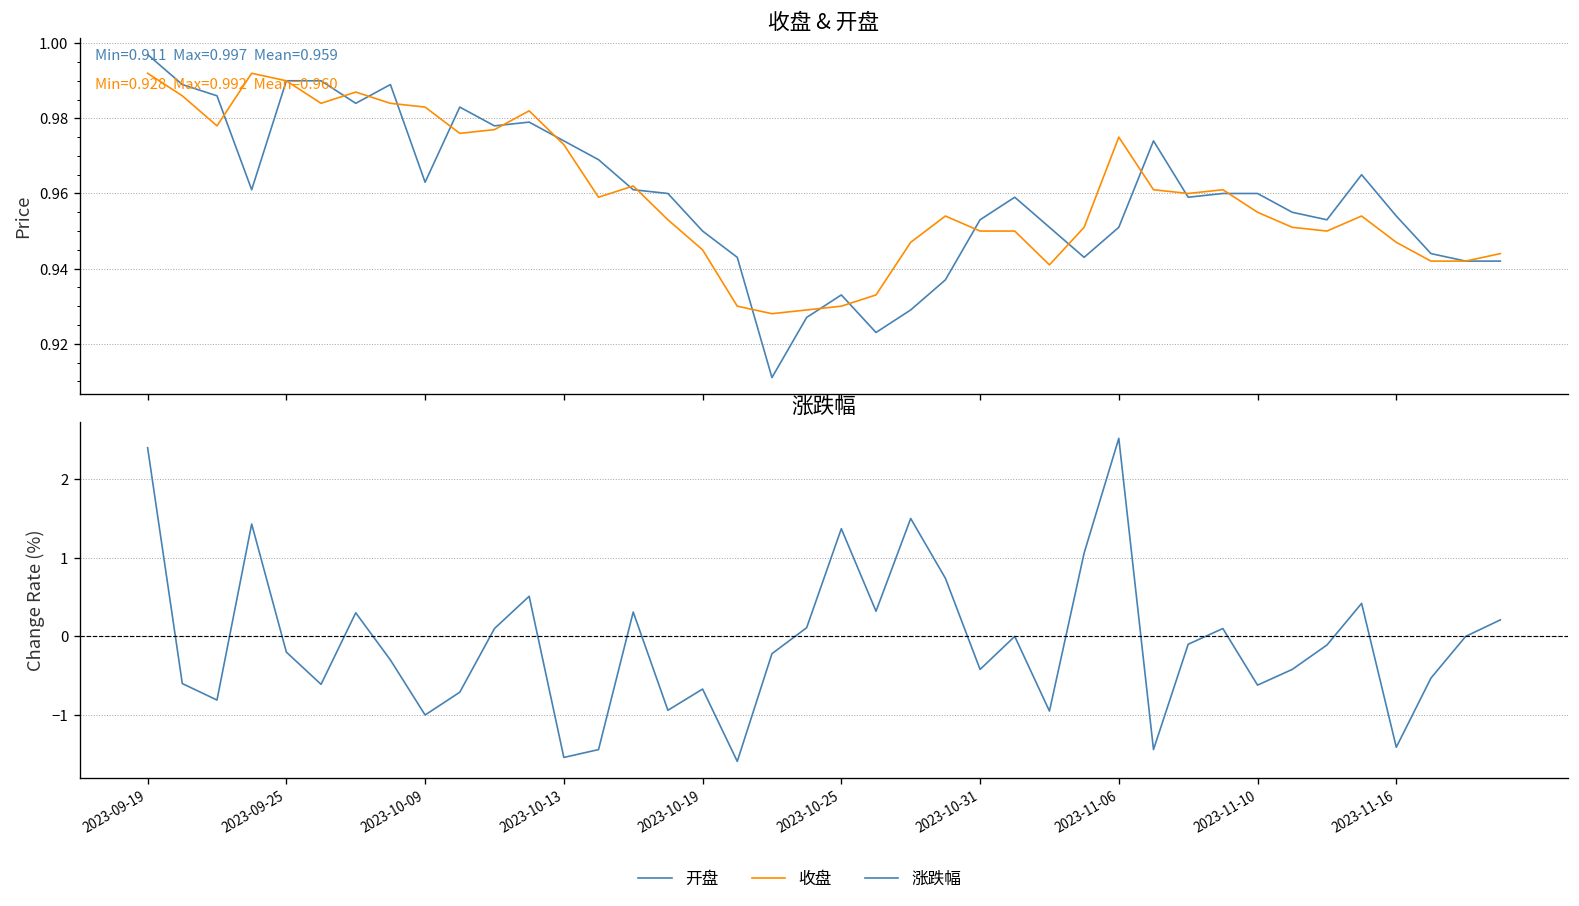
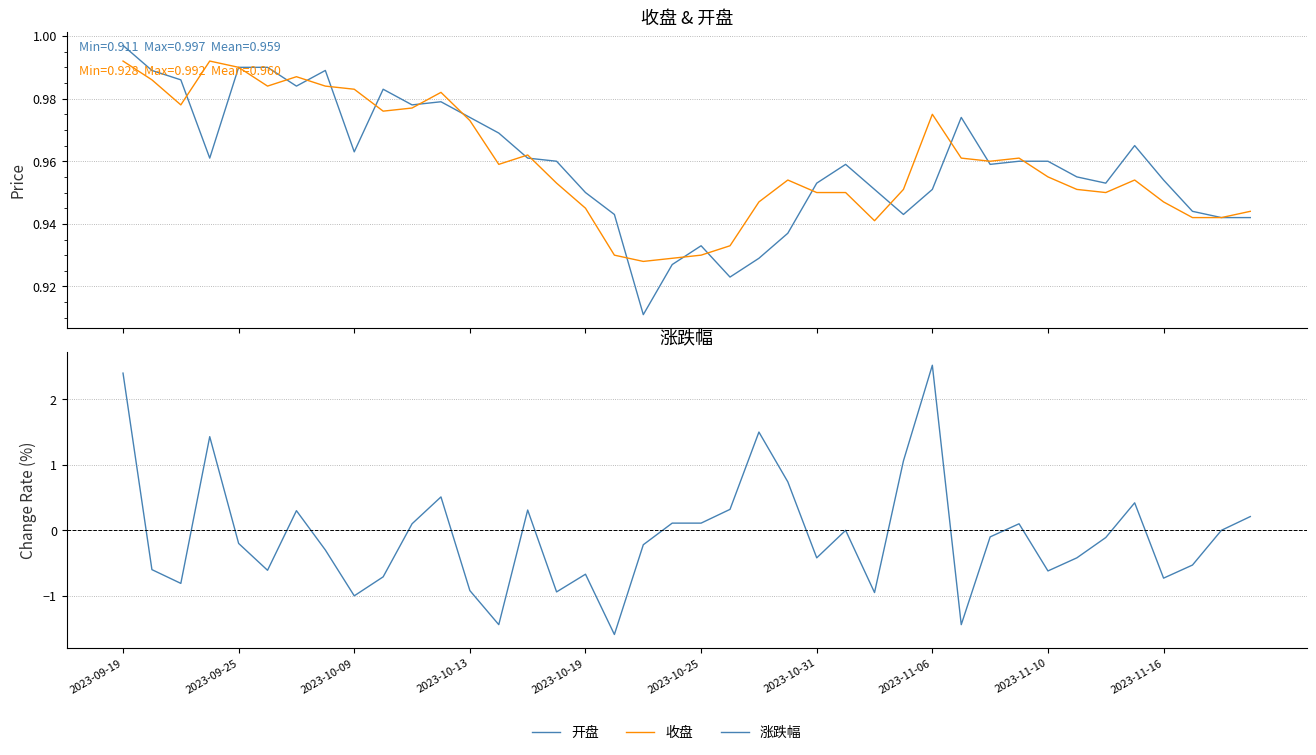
涨跌幅, 2023-10-13: -1.5 -> -0.9
涨跌幅, 2023-10-25: 1.4 -> 0.1
涨跌幅, 2023-11-16: -1.4 -> -0.7
